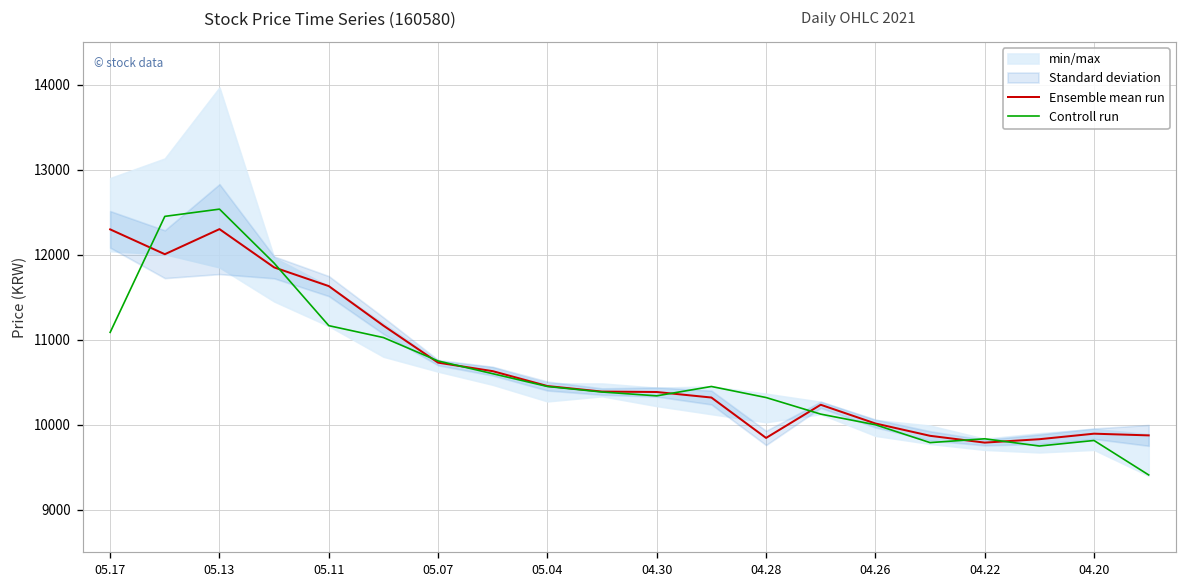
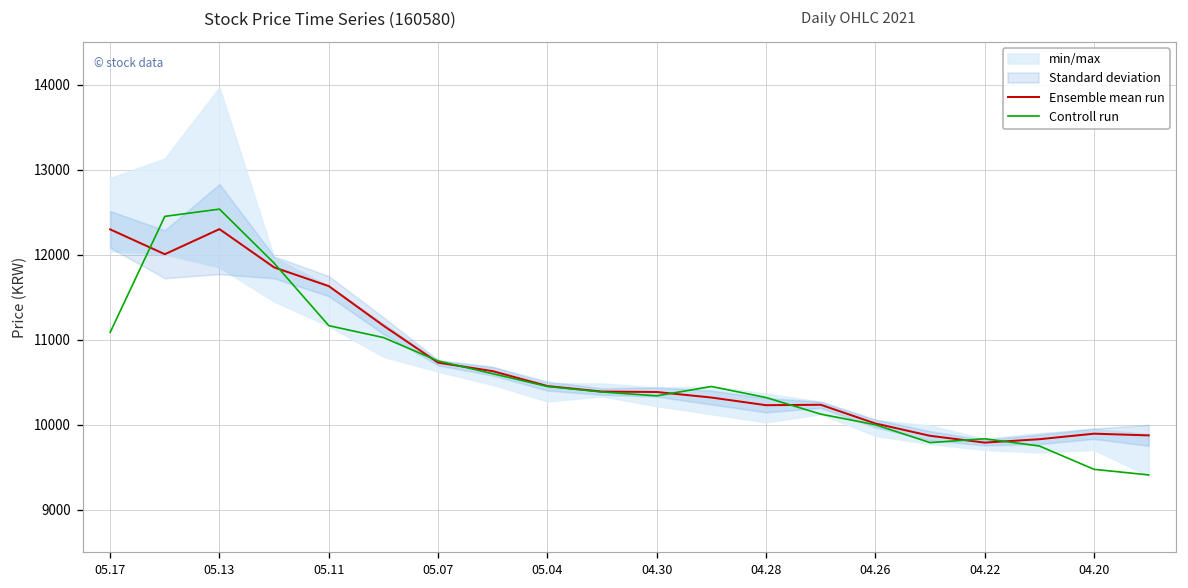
Ensemble mean run, 04.28: 9800 -> 10200
Controll run, 04.20: 9800 -> 9500
